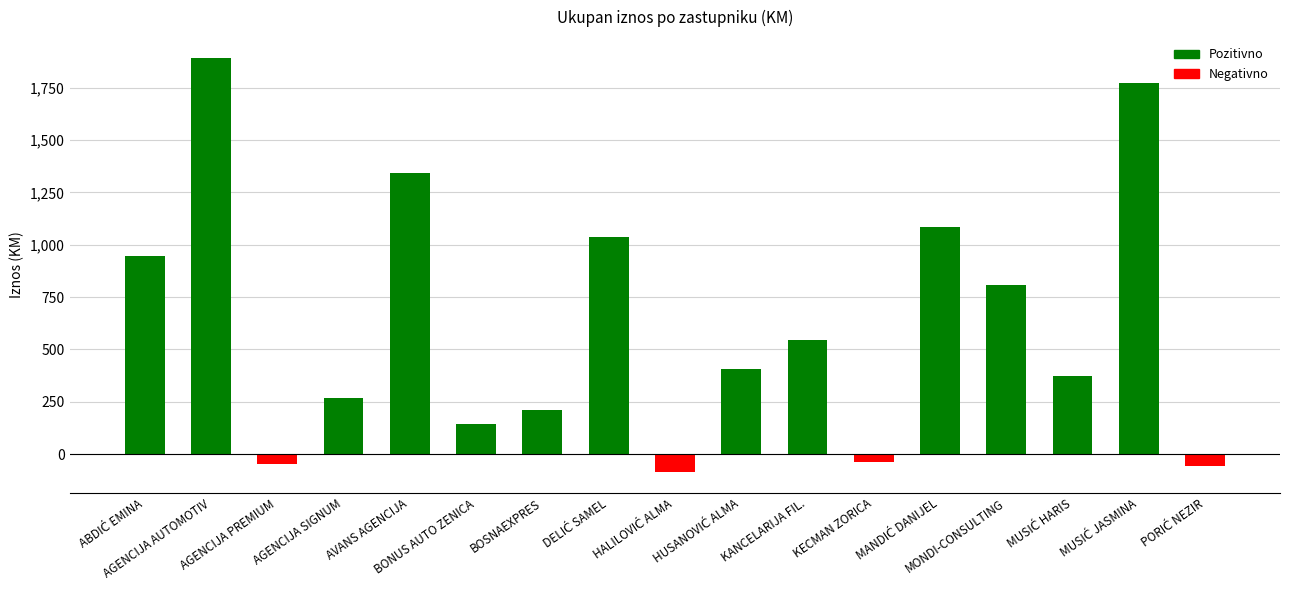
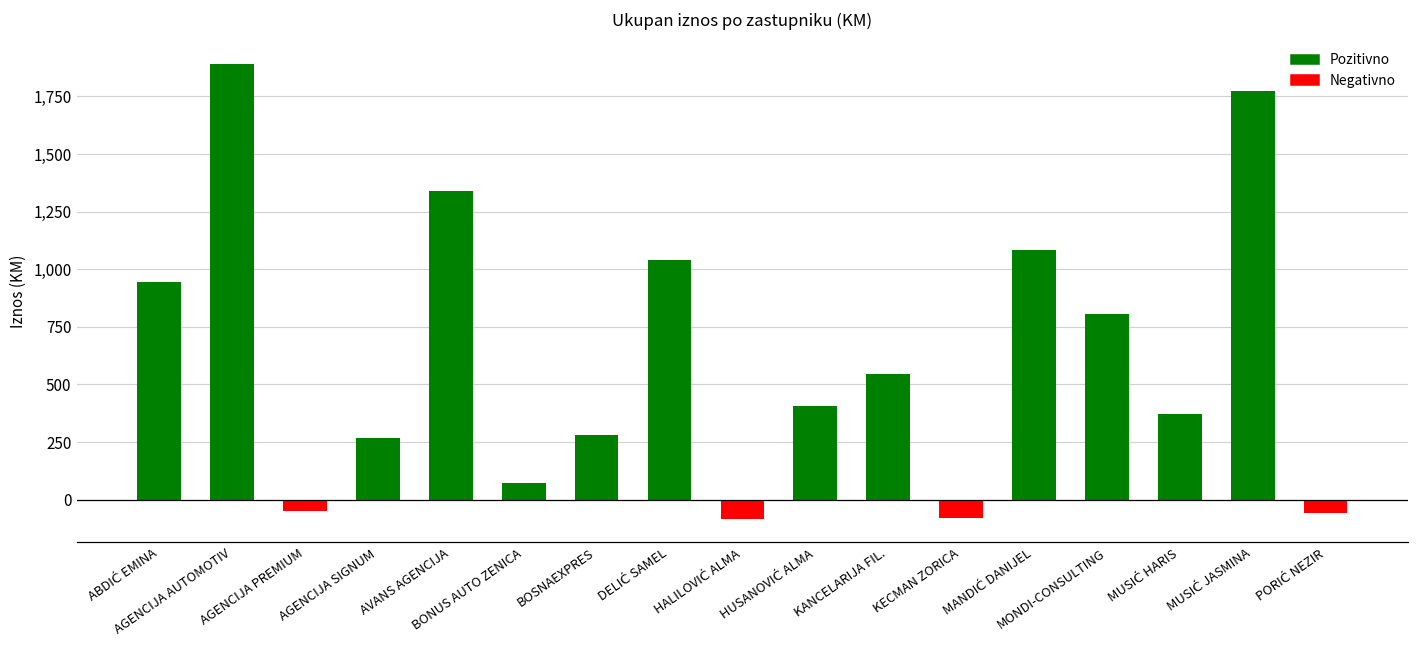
BONUS AUTO ZENICA: 150 -> 70
BOSNAEXPRES: 210 -> 280
KECMAN ZORICA: -40 -> -80
